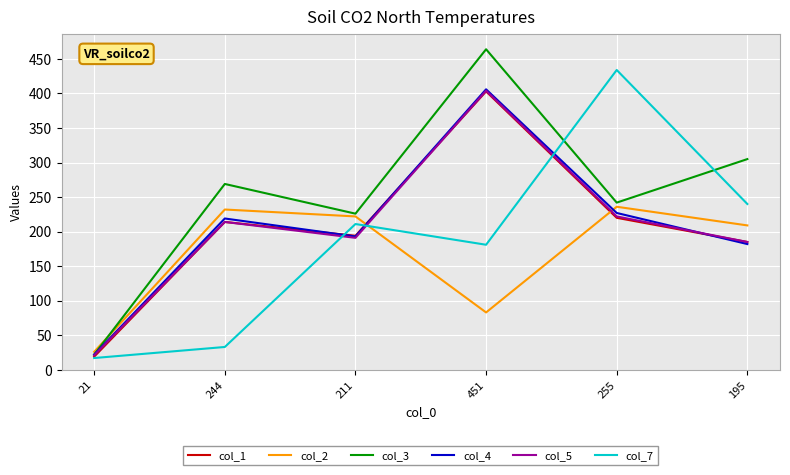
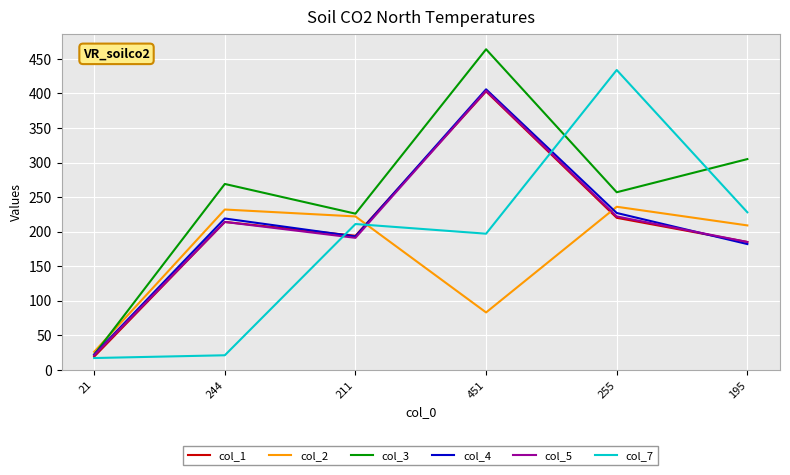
col_7, 244: 30 -> 20
col_7, 451: 180 -> 200
col_3, 255: 240 -> 260
col_7, 195: 240 -> 230
